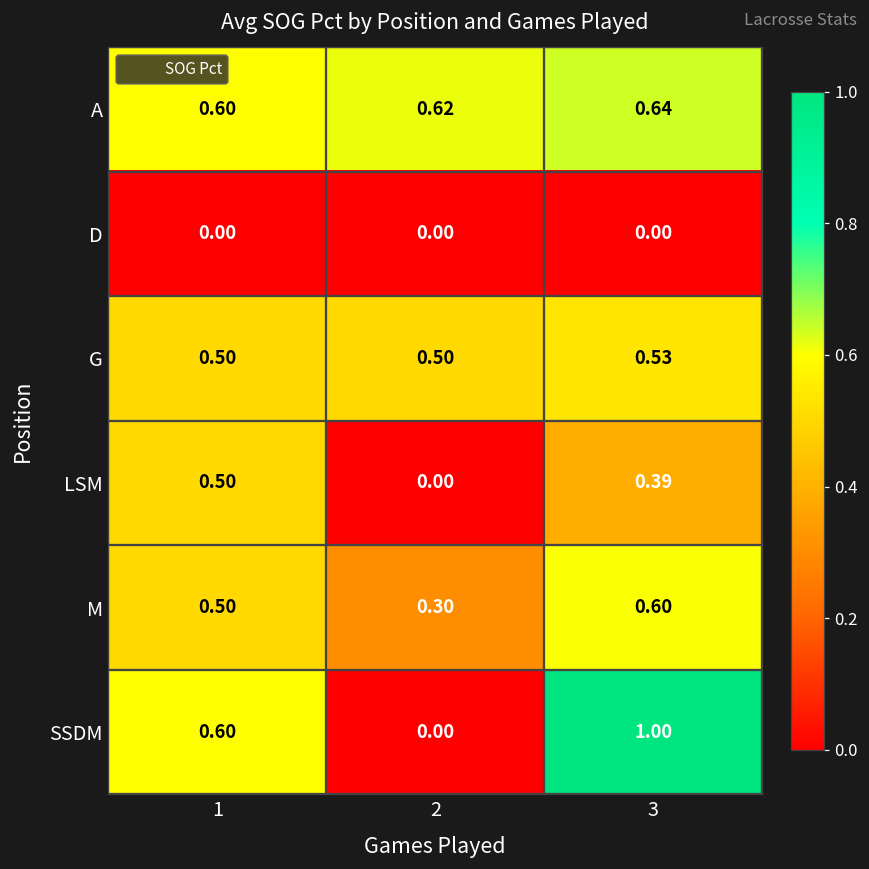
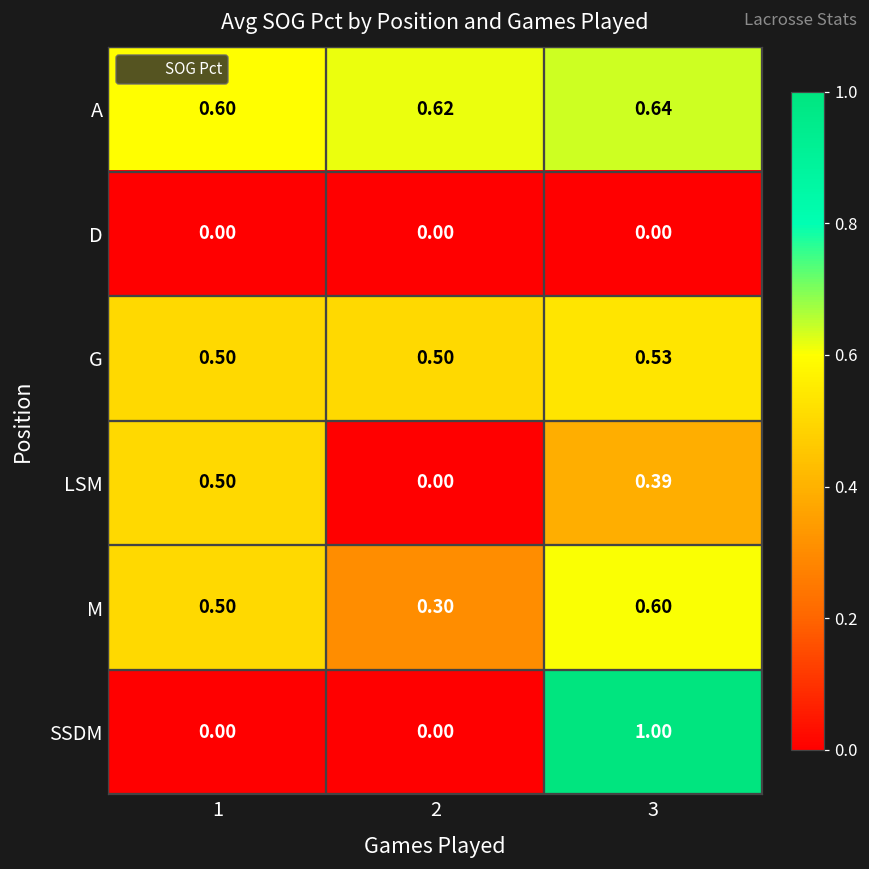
SSDM, 1: 0.60 -> 0.00
